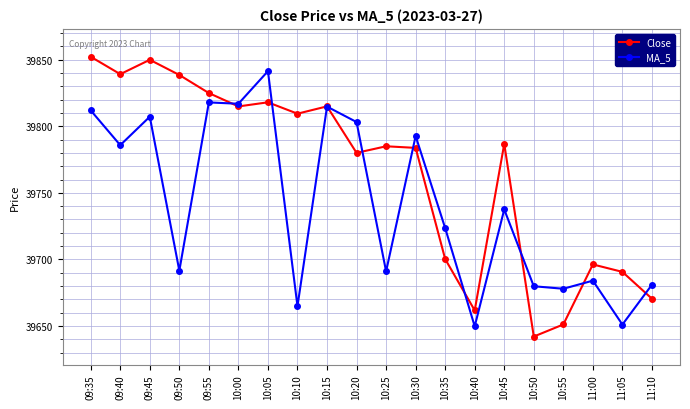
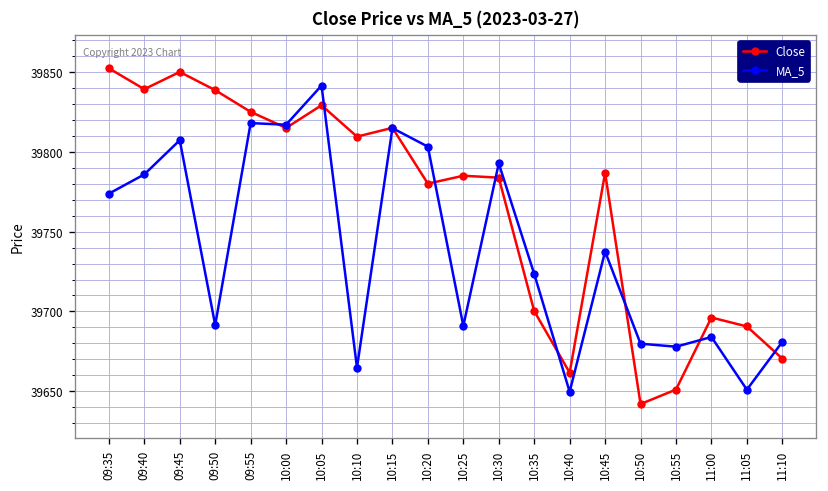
MA_5, 09:35: 39812 -> 39774
Close, 10:05: 39818 -> 39829
